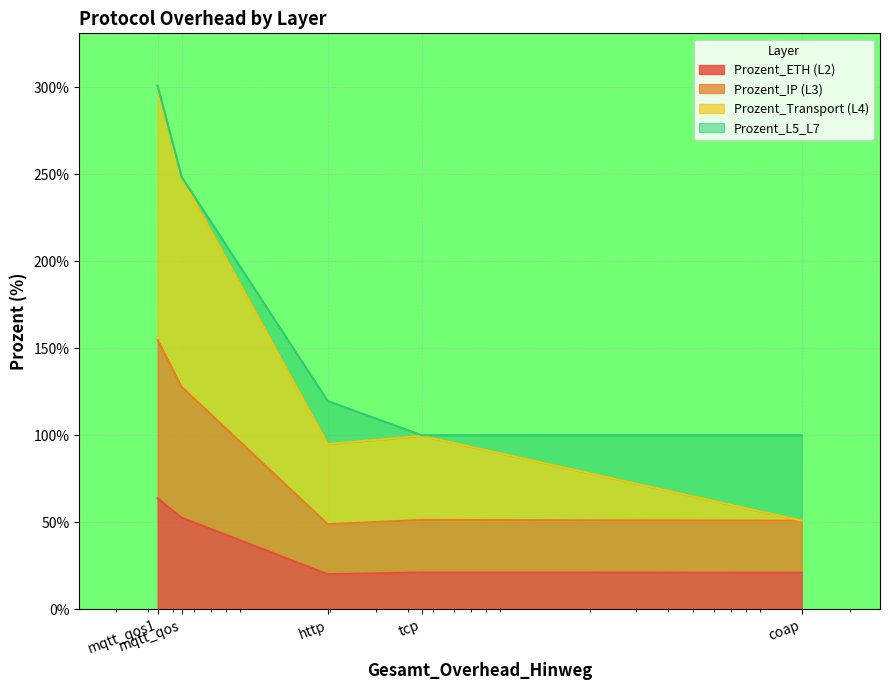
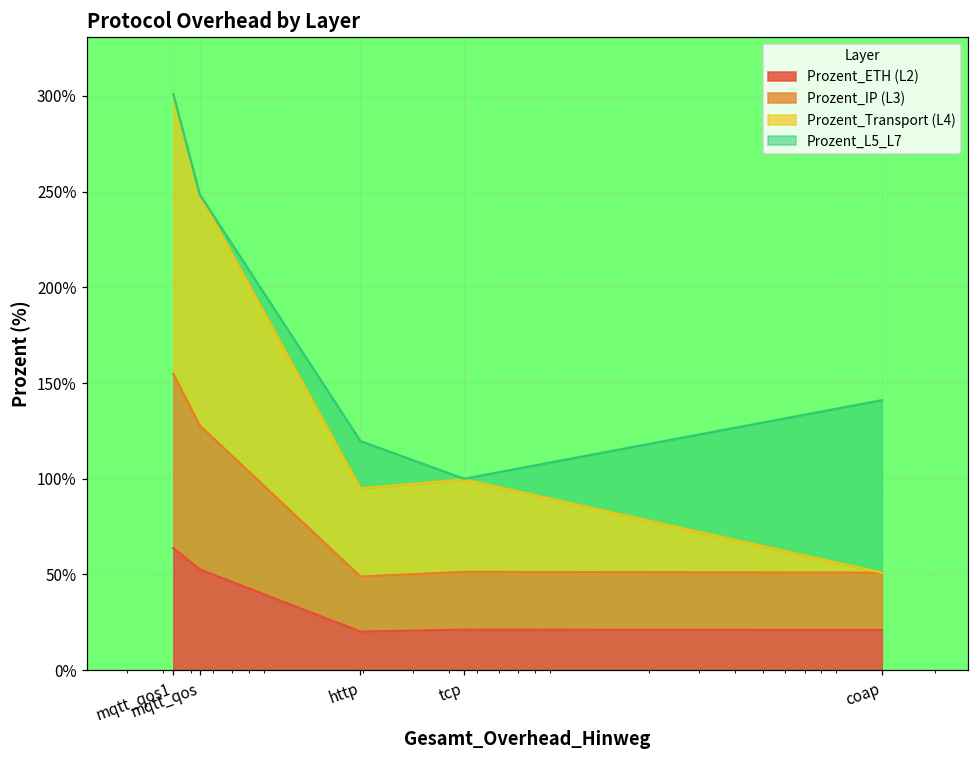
Prozent_L5_L7, coap: 49% -> 90%
